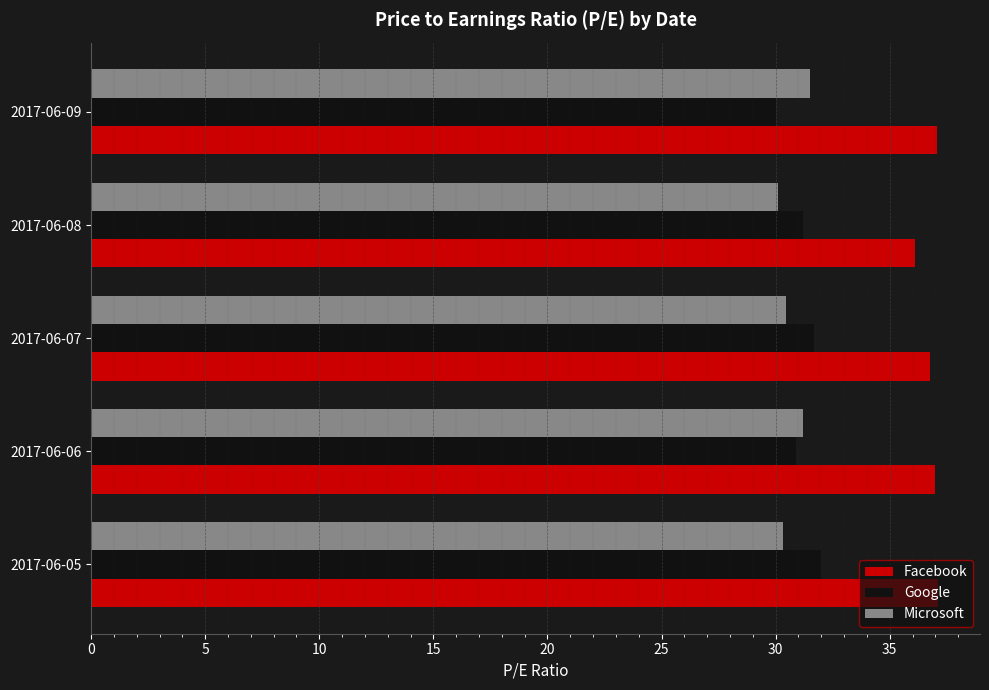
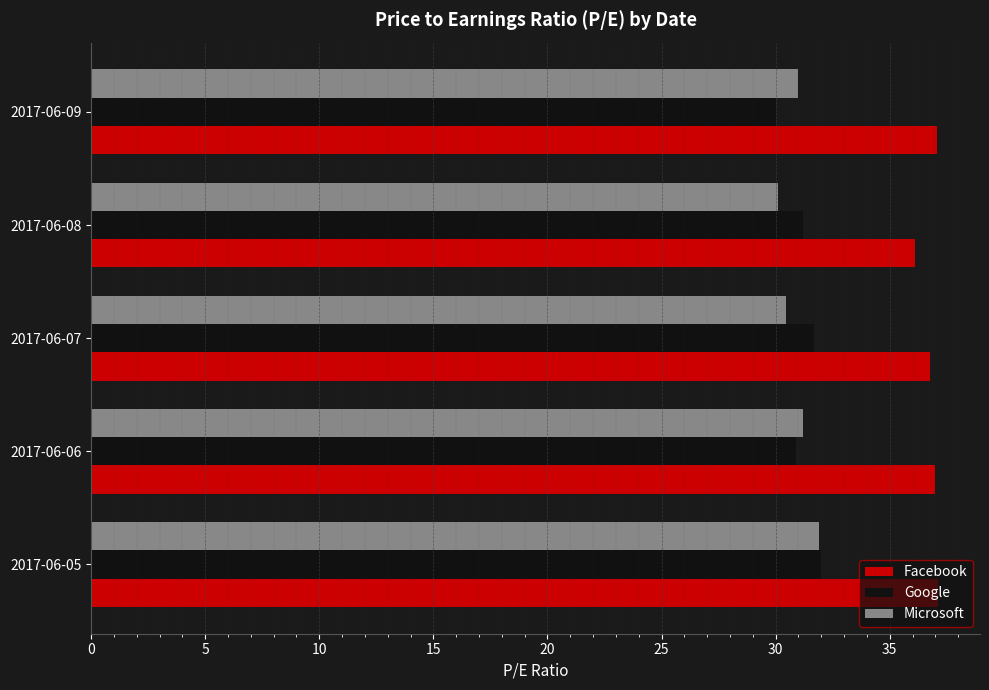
Microsoft, 2017-06-09: 31.5 -> 31.0
Microsoft, 2017-06-05: 30.3 -> 31.9
